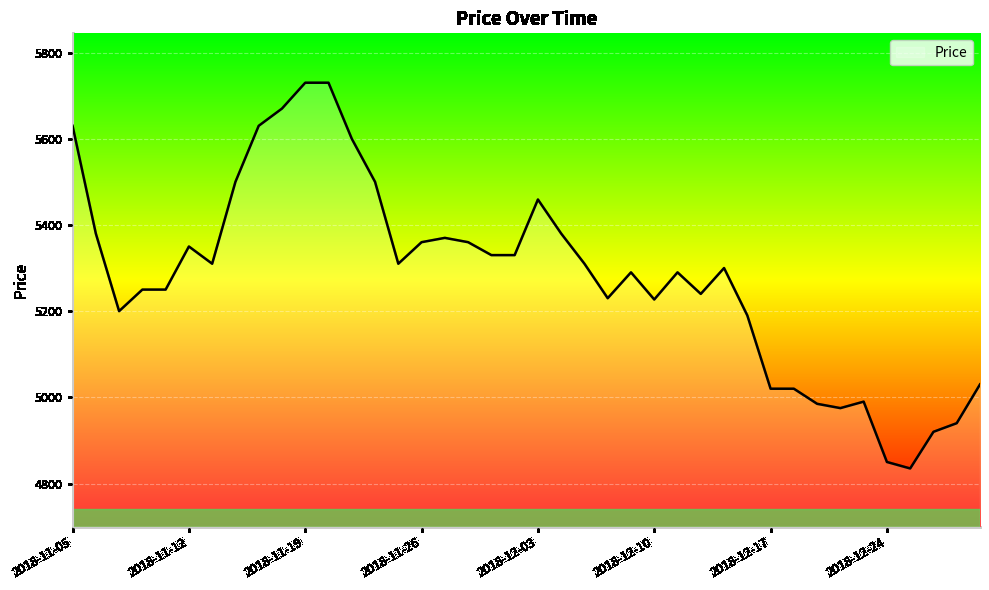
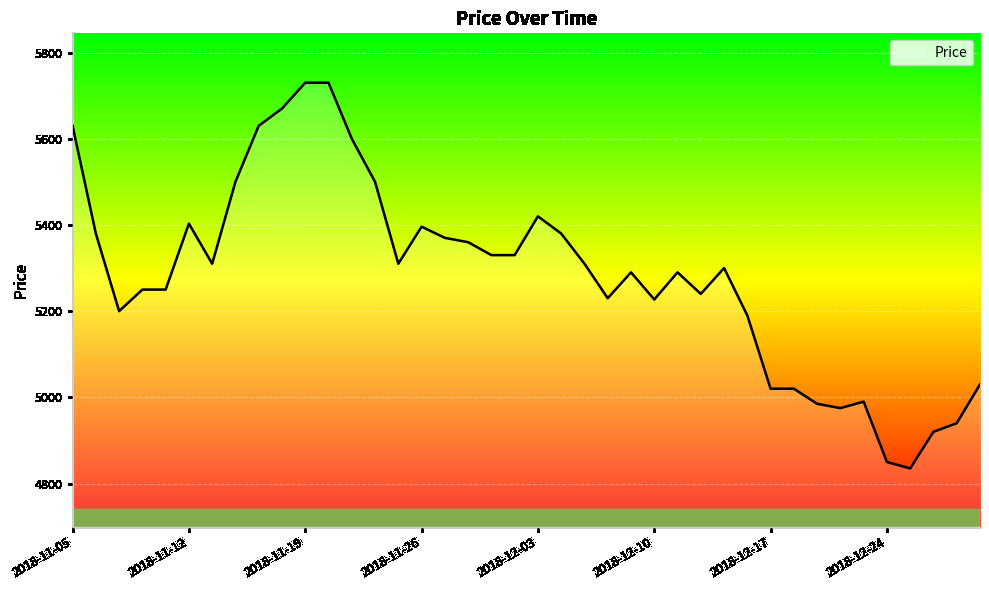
2018-11-12: 5350 -> 5400
2018-11-26: 5360 -> 5400
2018-12-03: 5460 -> 5420
